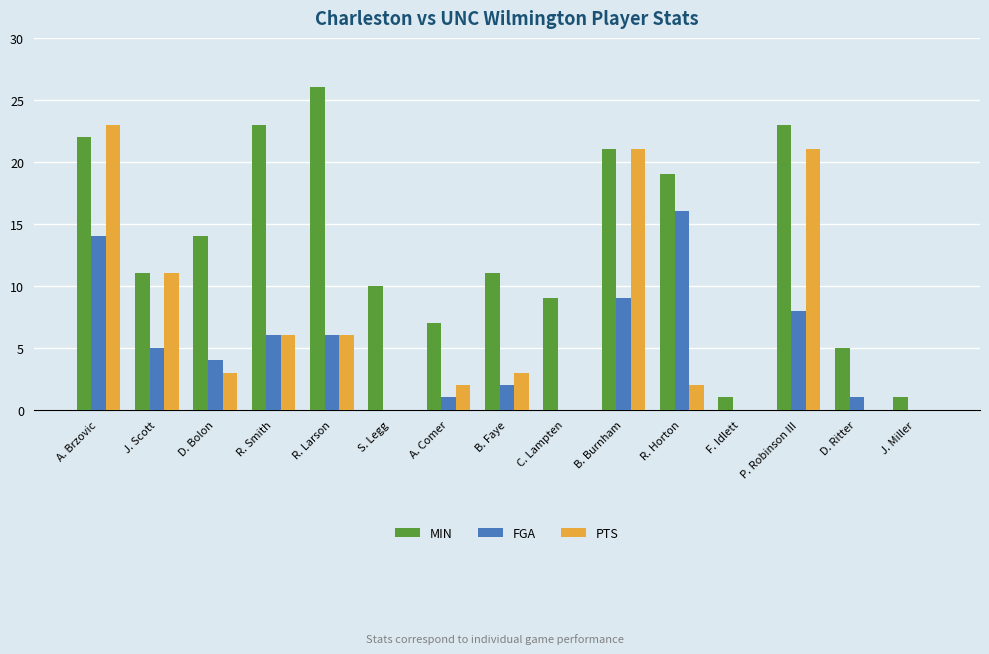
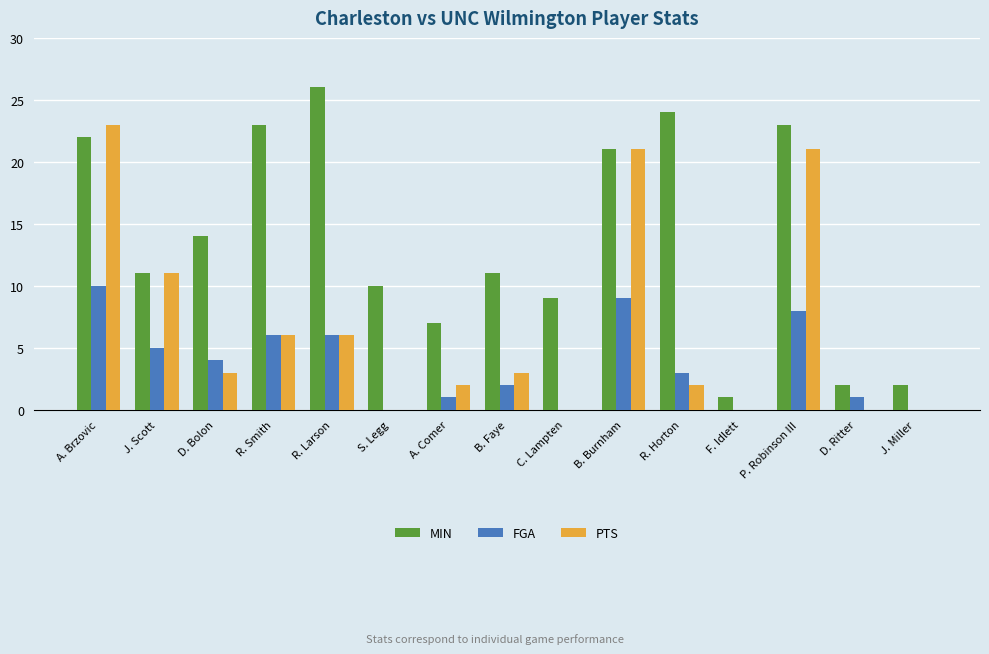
FGA, A. Brzovic: 14 -> 10
MIN, R. Horton: 19 -> 24
FGA, R. Horton: 16 -> 3
MIN, D. Ritter: 5 -> 2
MIN, J. Miller: 1 -> 2
